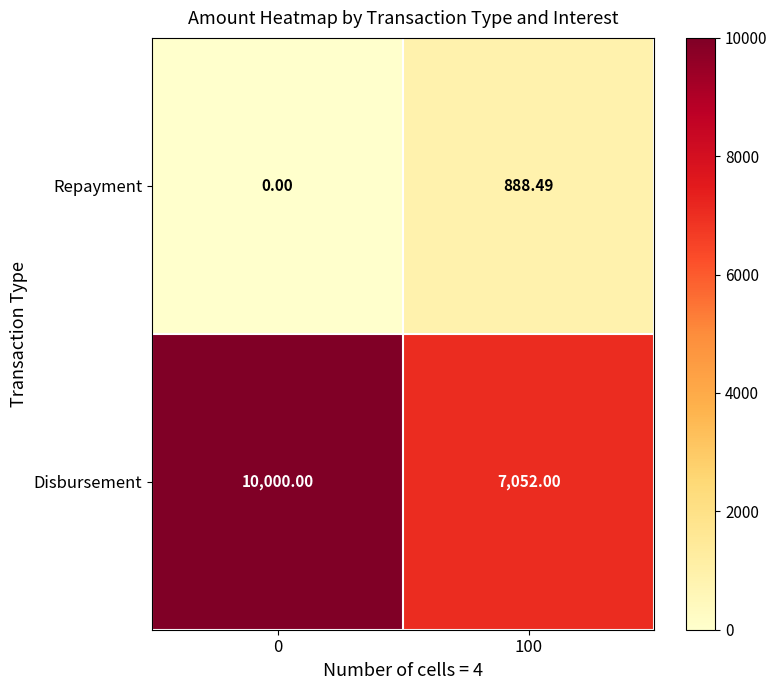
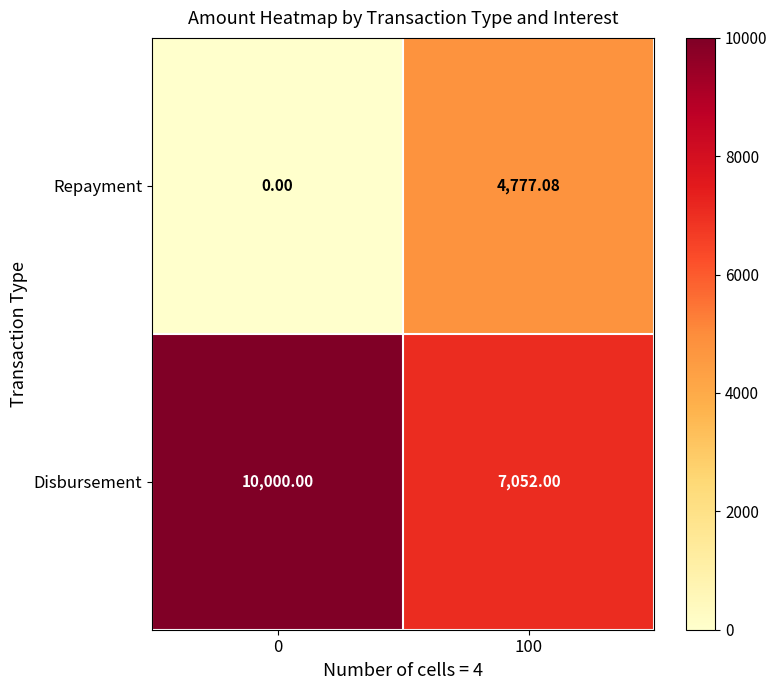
Repayment, 100: 888.49 -> 4,777.08
